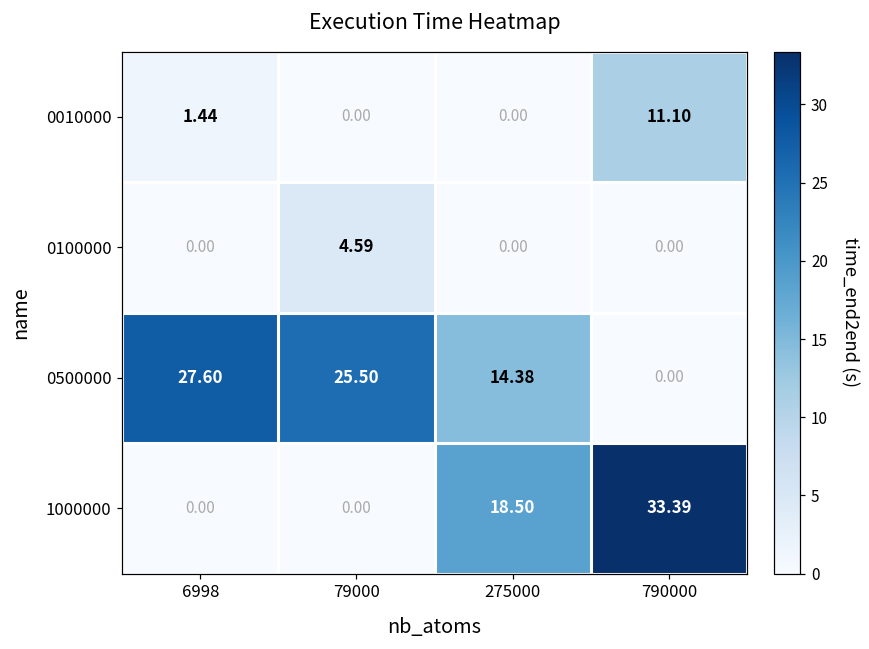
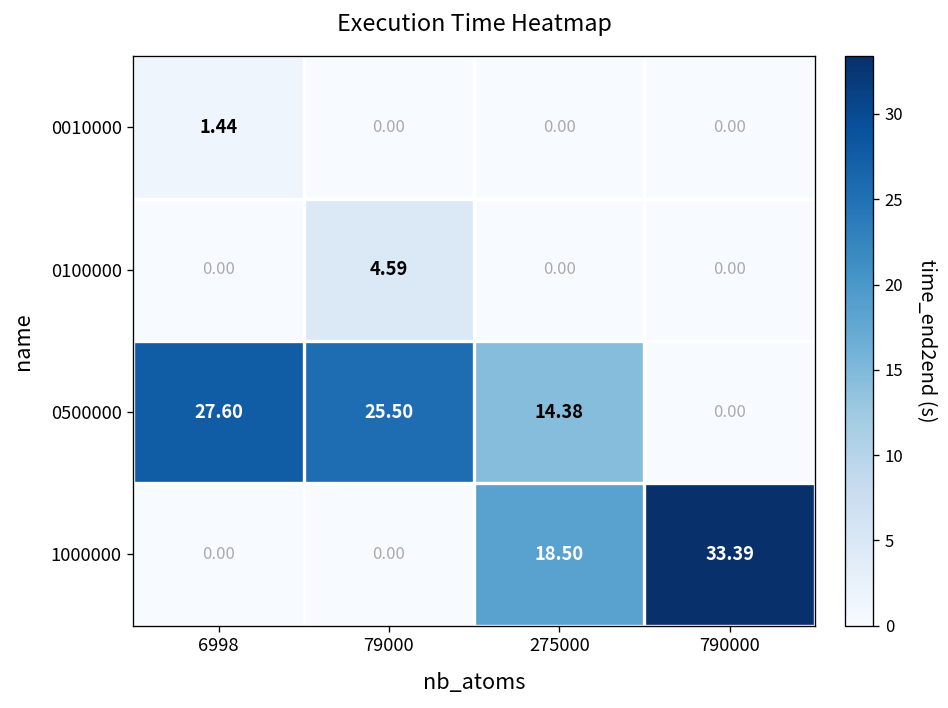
0010000, 790000: 11.10 -> 0.00
